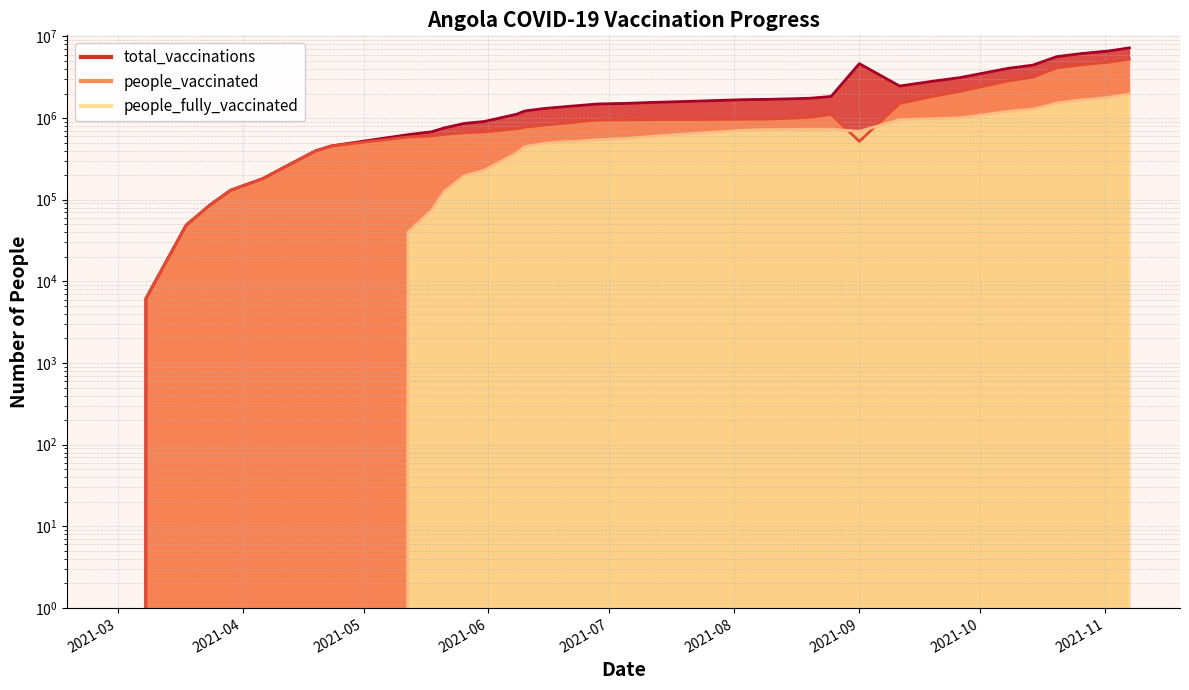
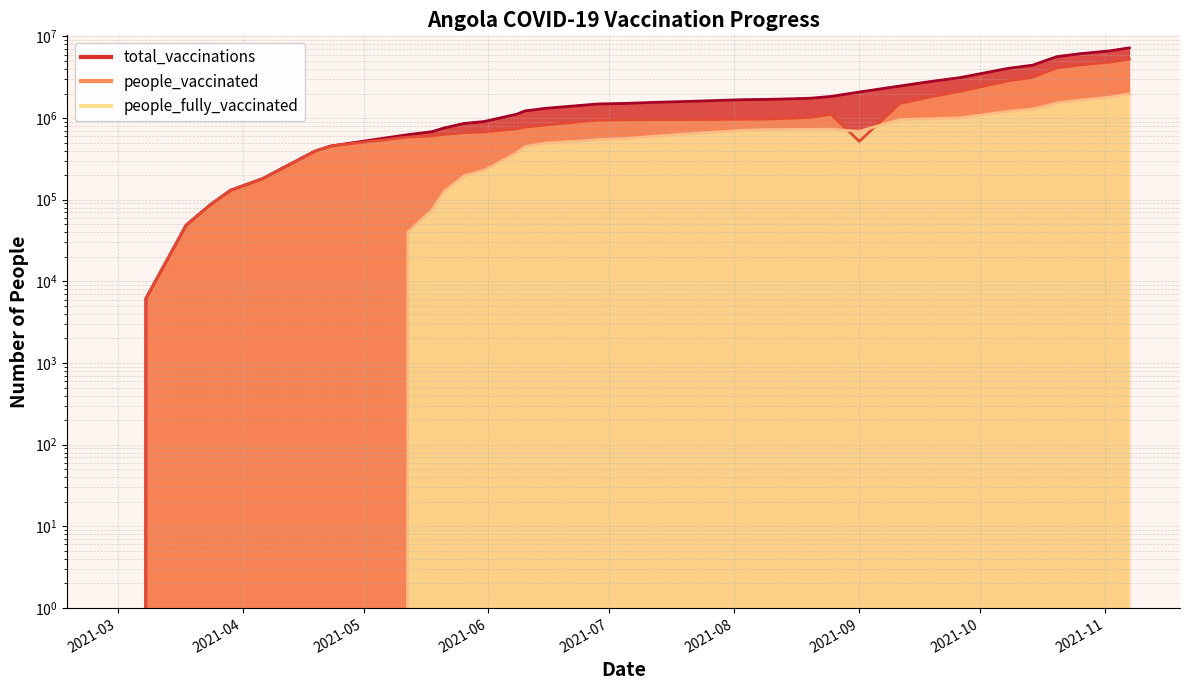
total_vaccinations, 2021-09: 5000000 -> 2100000
